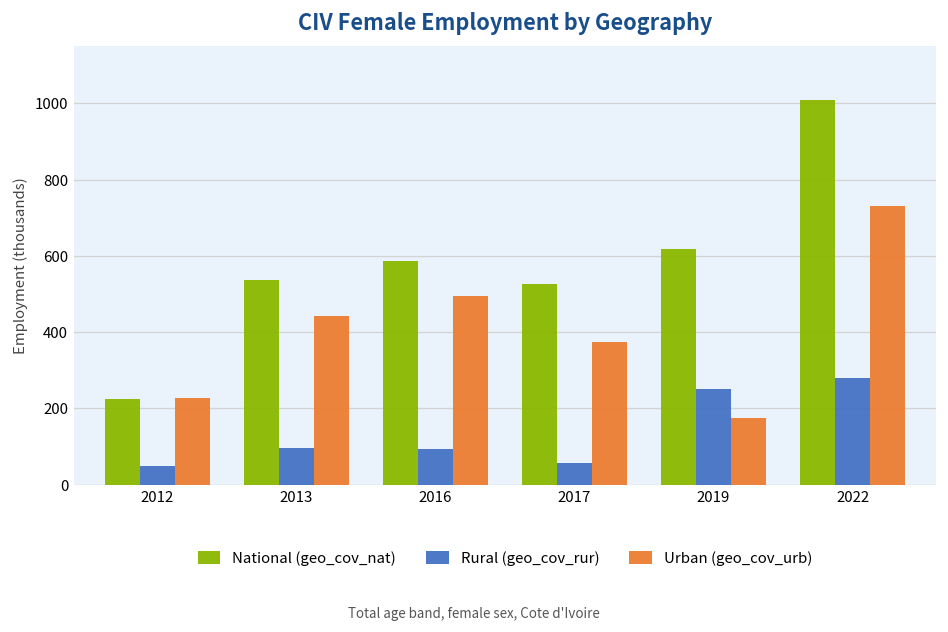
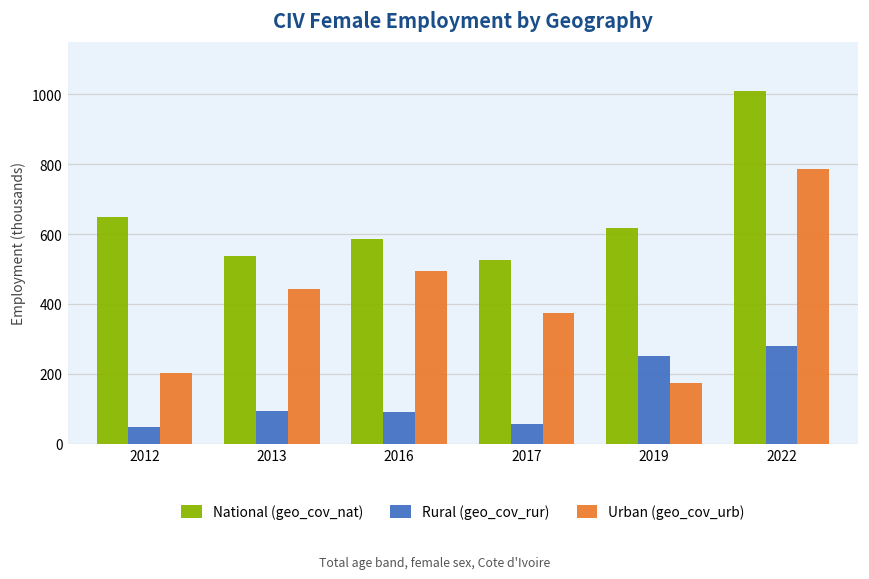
National (geo_cov_nat), 2012: 220 -> 650
Urban (geo_cov_urb), 2012: 230 -> 200
Urban (geo_cov_urb), 2022: 730 -> 790
